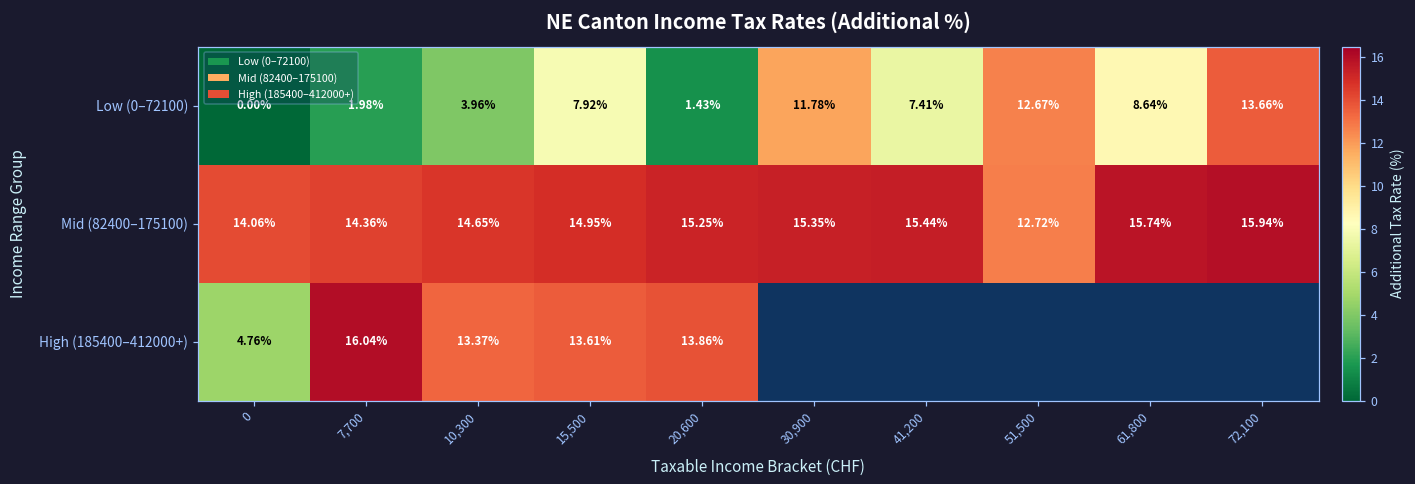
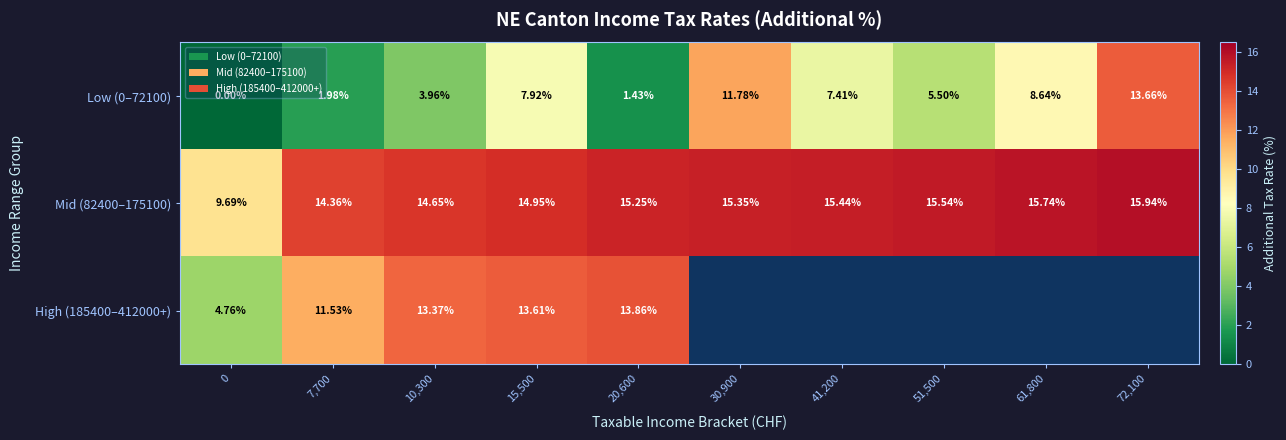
Low (0–72100), 51,500: 12.67% -> 5.50%
Mid (82400–175100), 0: 14.06% -> 9.69%
Mid (82400–175100), 51,500: 12.72% -> 15.54%
High (185400–412000+), 7,700: 16.04% -> 11.53%
